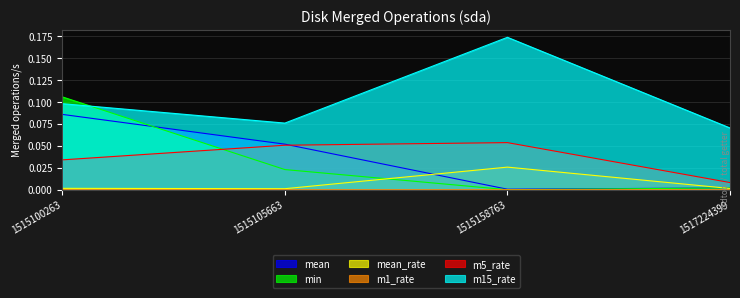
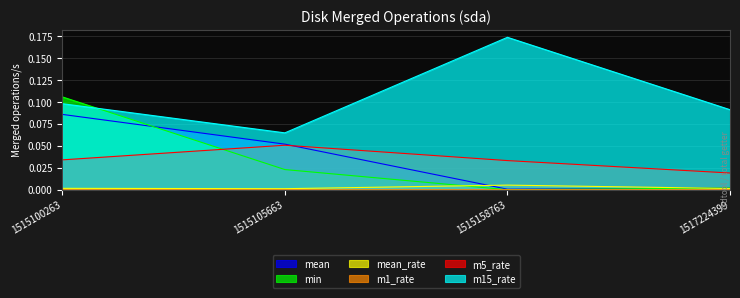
m15_rate, 1515105663: 0.08 -> 0.06
mean_rate, 1515158763: 0.03 -> 0.01
m5_rate, 1515158763: 0.05 -> 0.03
m5_rate, 1517224399: 0.01 -> 0.02
m15_rate, 1517224399: 0.07 -> 0.09
